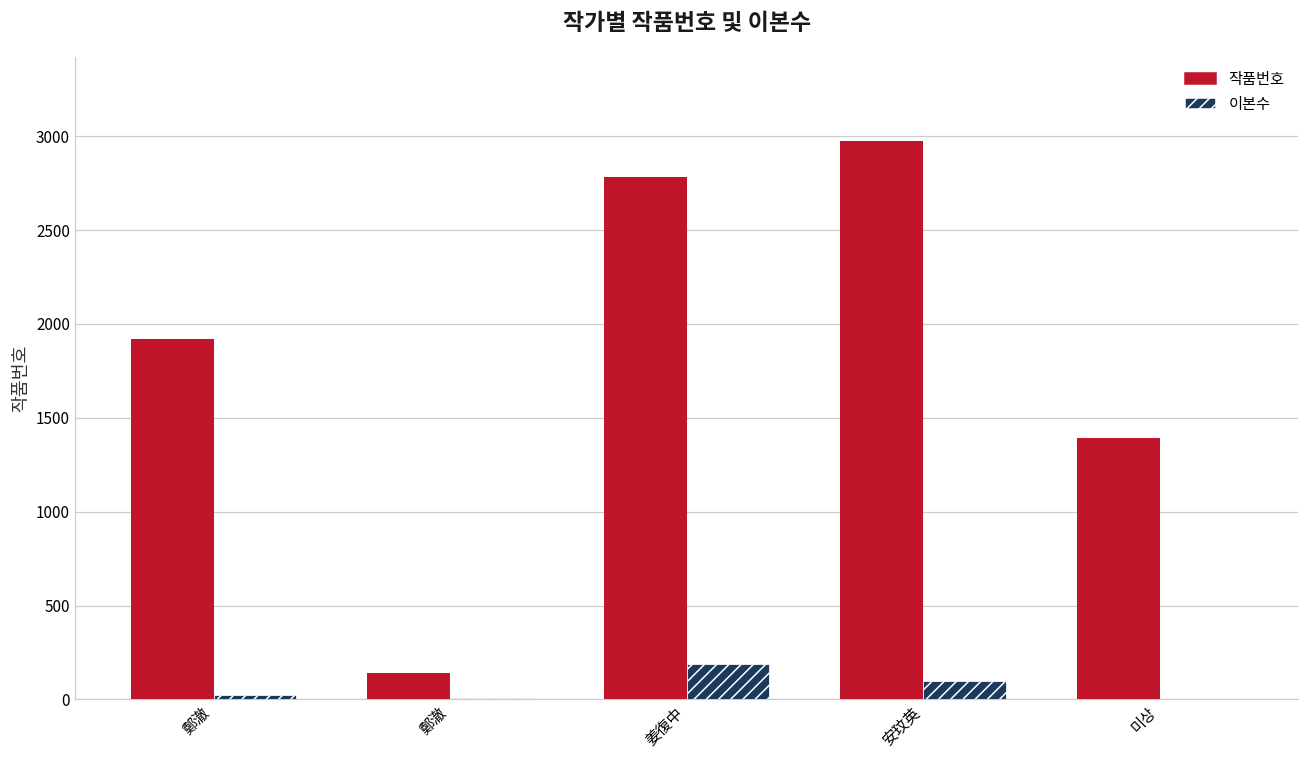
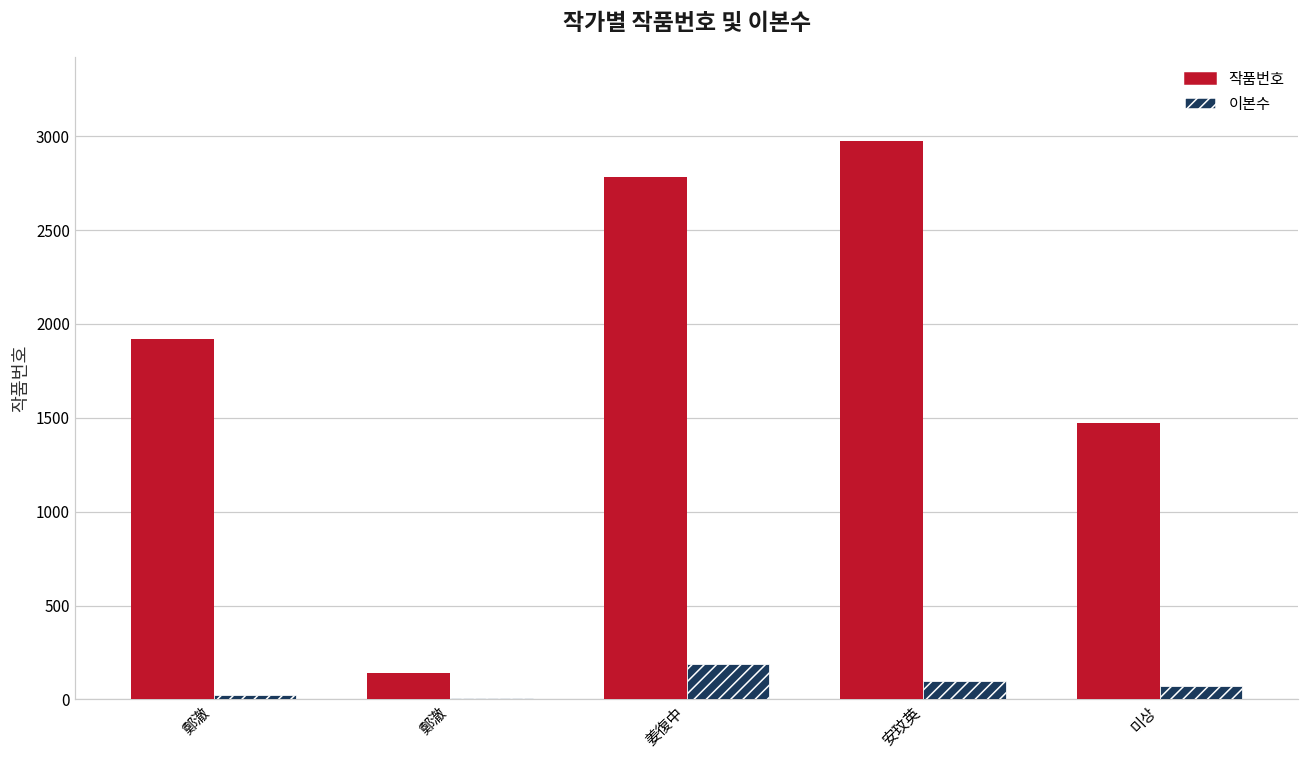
작품번호, 미상: 1390 -> 1470
이본수, 미상: 0 -> 70
